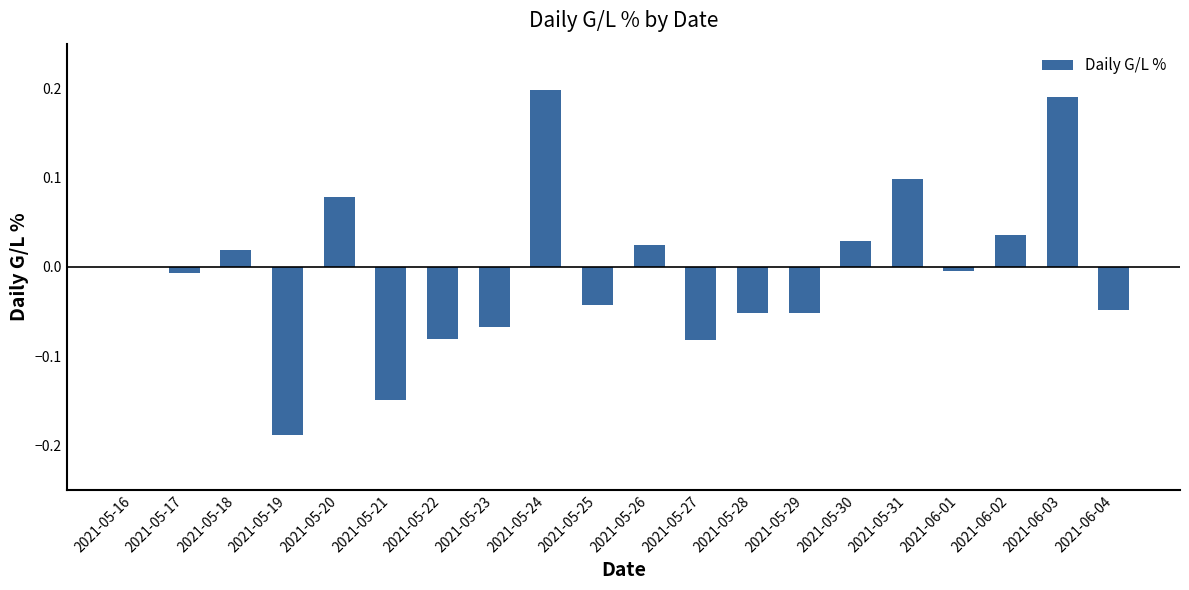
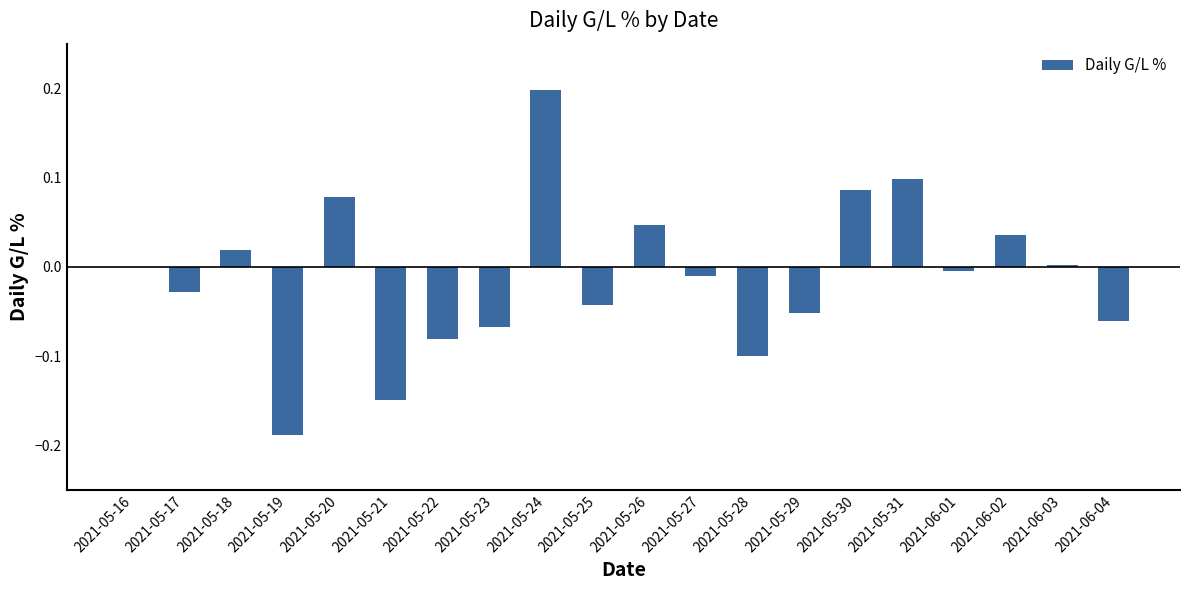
2021-05-17: -0.01 -> -0.03
2021-05-26: 0.02 -> 0.05
2021-05-27: -0.08 -> -0.01
2021-05-28: -0.05 -> -0.10
2021-05-30: 0.03 -> 0.09
2021-06-03: 0.19 -> 0.00
2021-06-04: -0.05 -> -0.06
